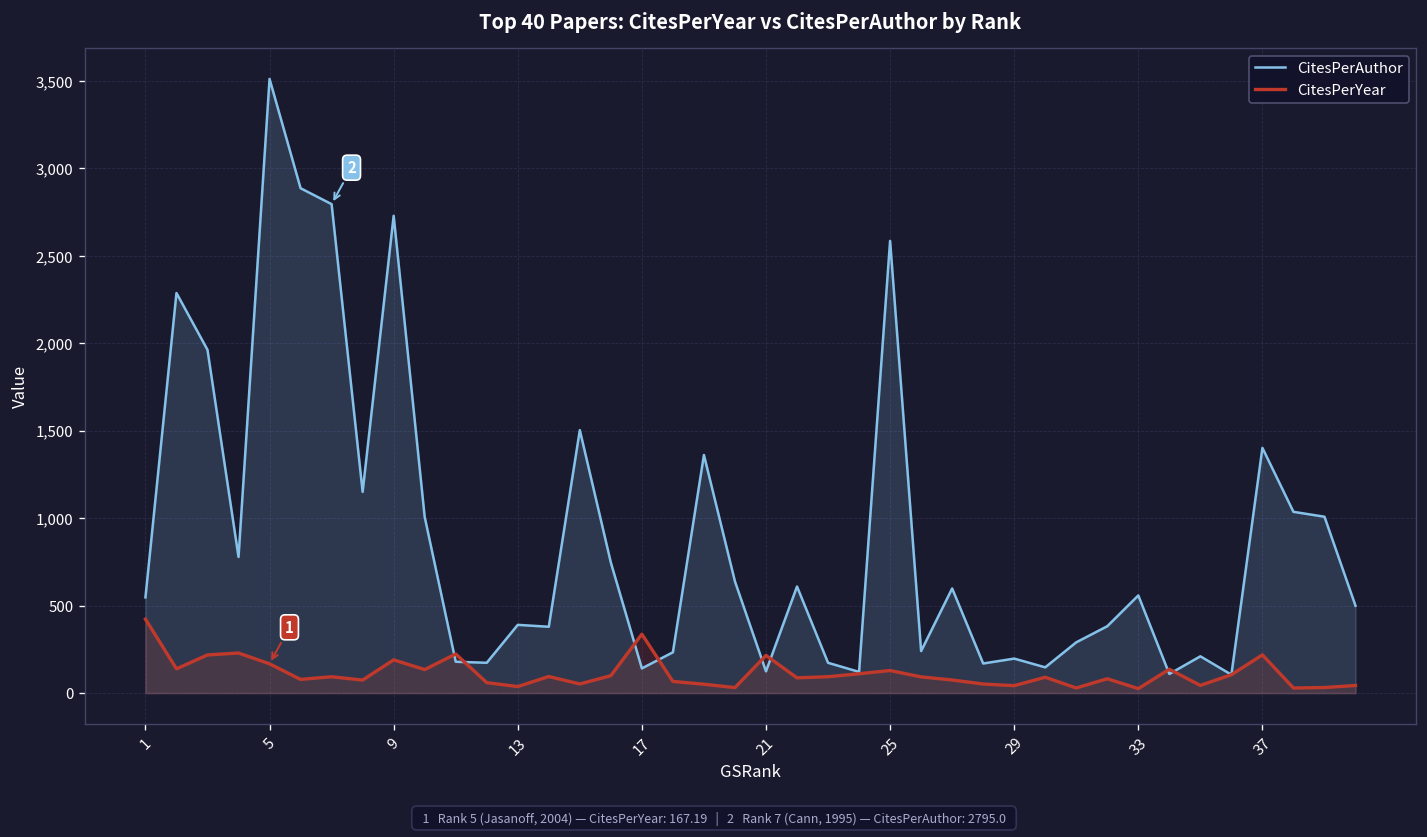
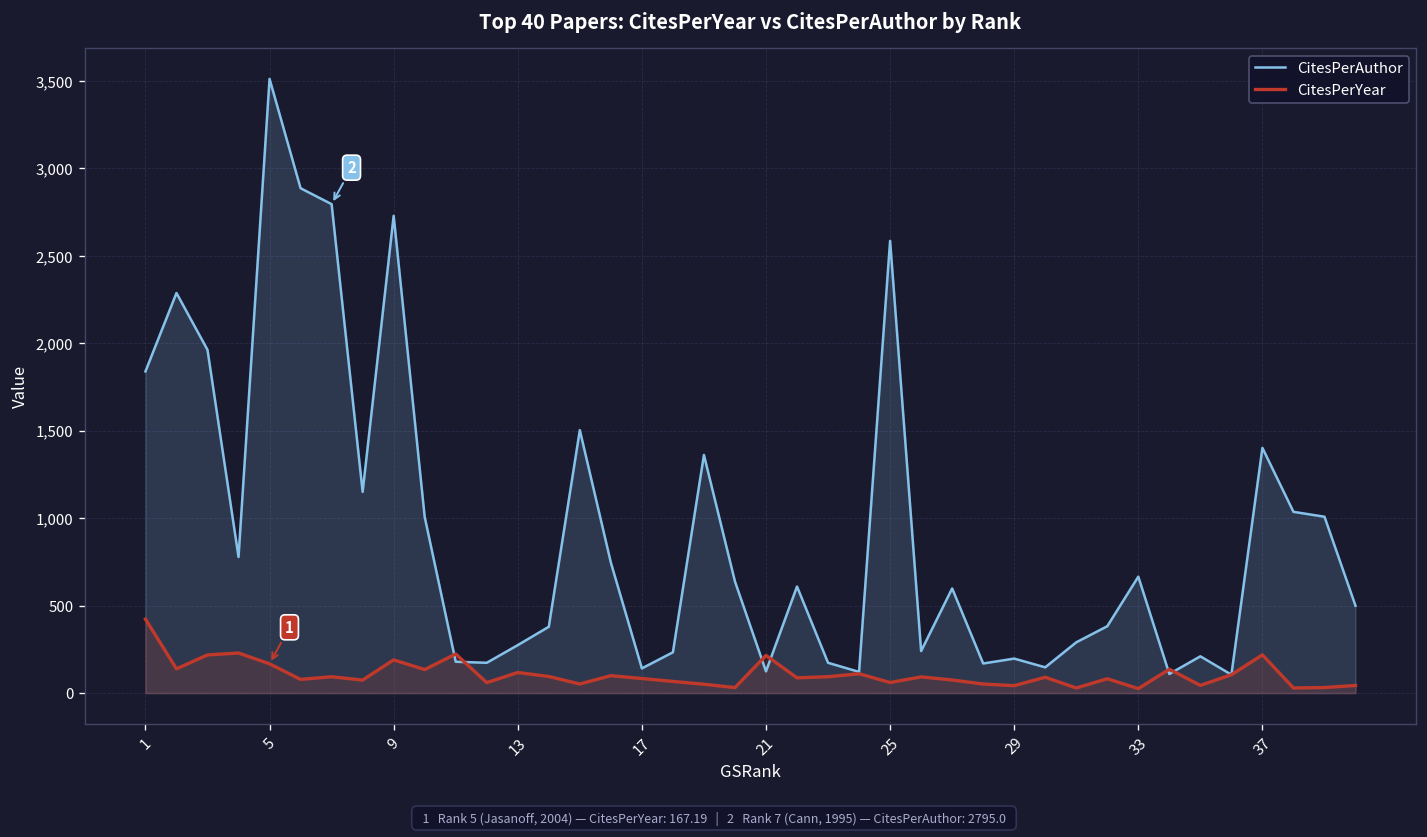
CitesPerAuthor, 1: 550 -> 1,840
CitesPerAuthor, 13: 390 -> 270
CitesPerYear, 13: 40 -> 120
CitesPerYear, 17: 340 -> 80
CitesPerYear, 25: 130 -> 60
CitesPerAuthor, 33: 560 -> 670
